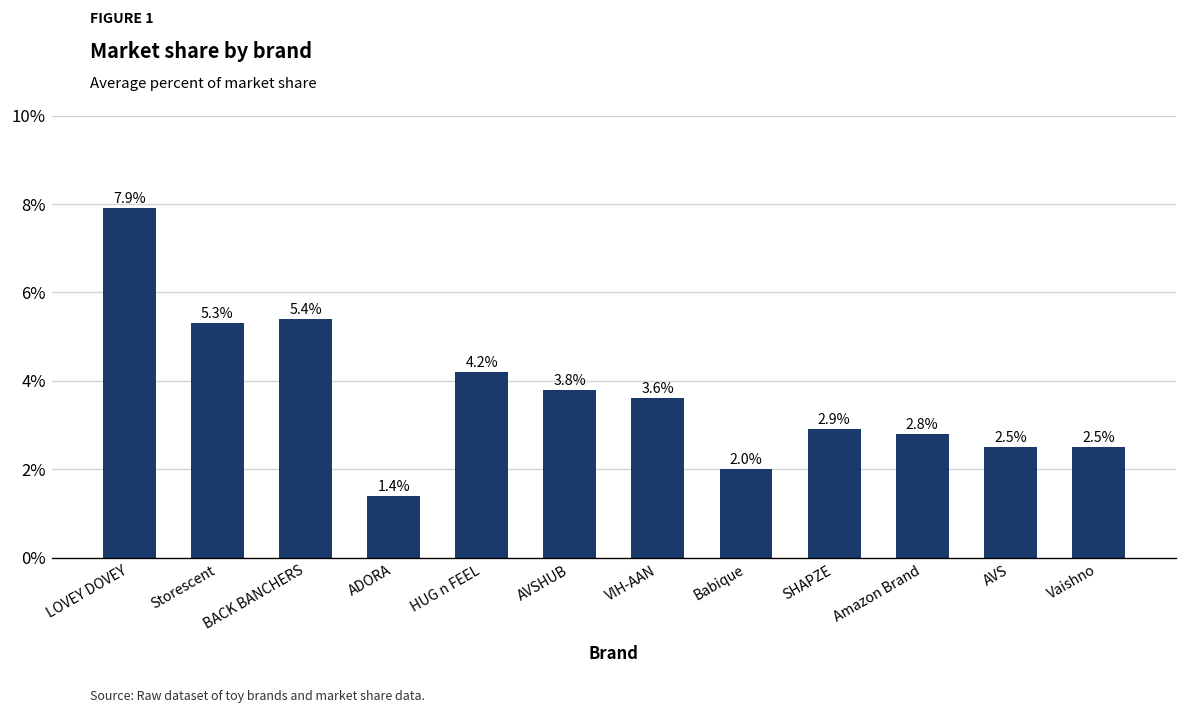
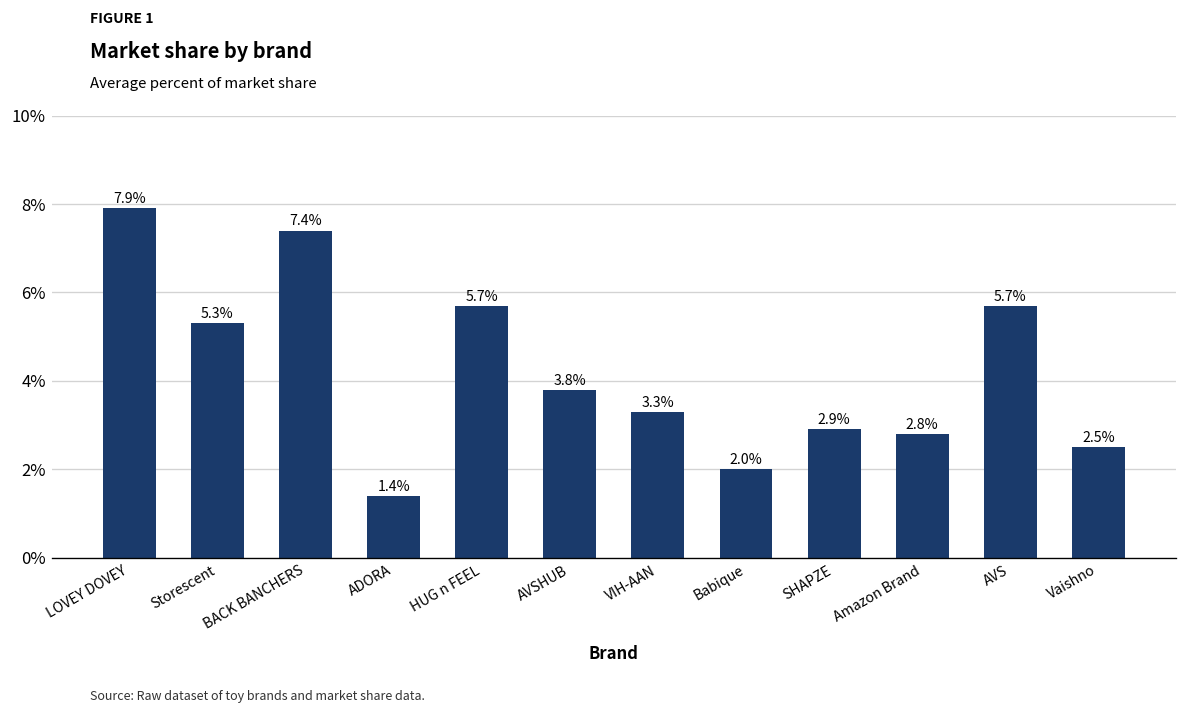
BACK BANCHERS: 5.4% -> 7.4%
HUG n FEEL: 4.2% -> 5.7%
VIH-AAN: 3.6% -> 3.3%
AVS: 2.5% -> 5.7%
